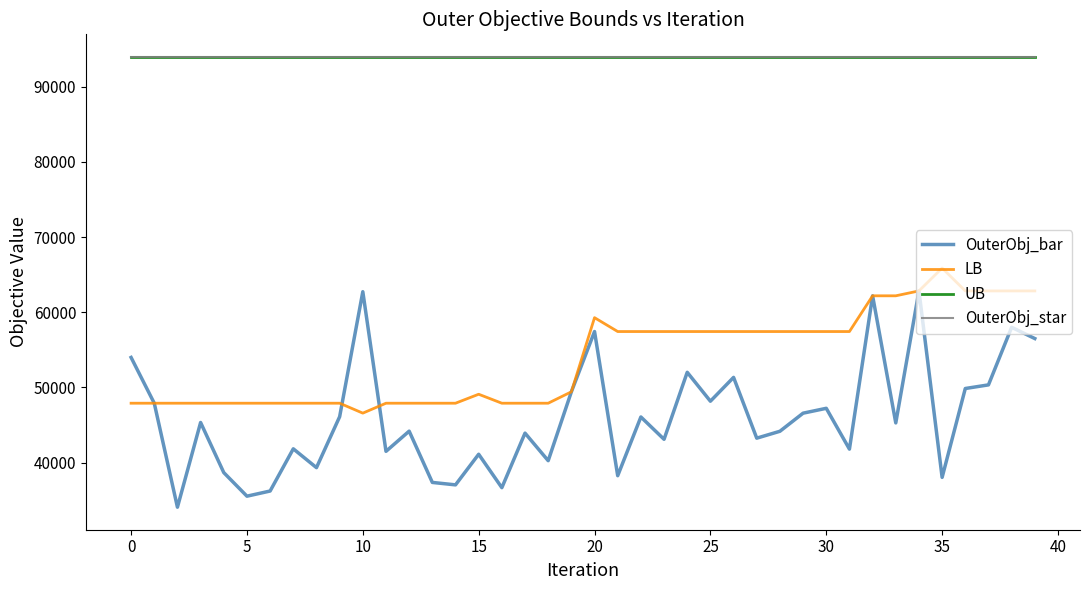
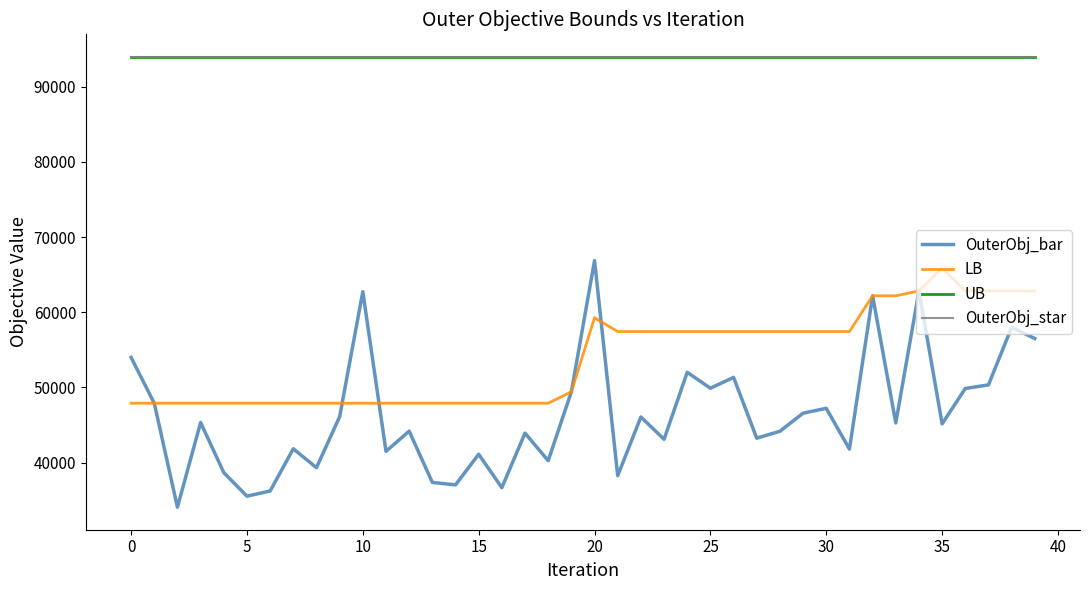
LB, 10: 47000 -> 48000
LB, 15: 49000 -> 48000
OuterObj_bar, 20: 57000 -> 67000
OuterObj_bar, 25: 48000 -> 50000
OuterObj_bar, 35: 38000 -> 45000
